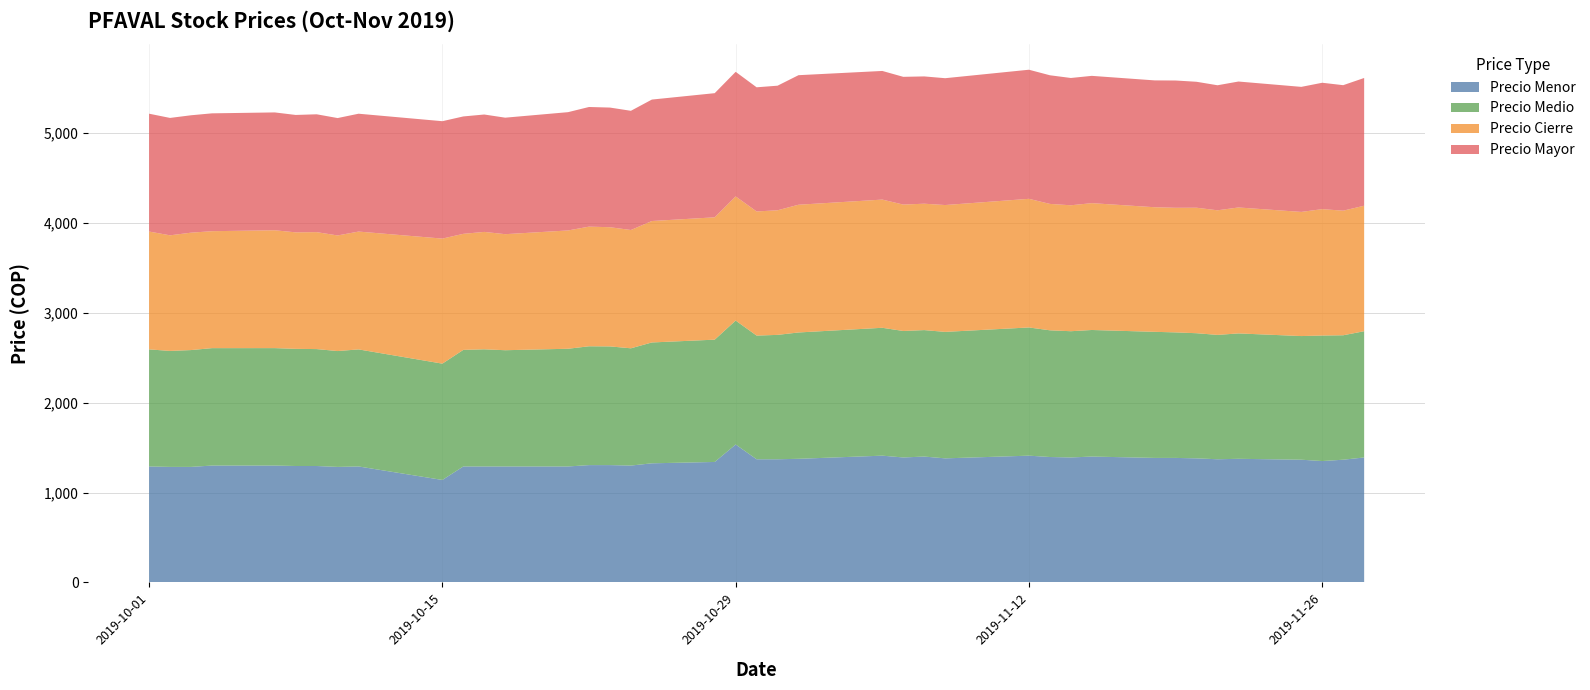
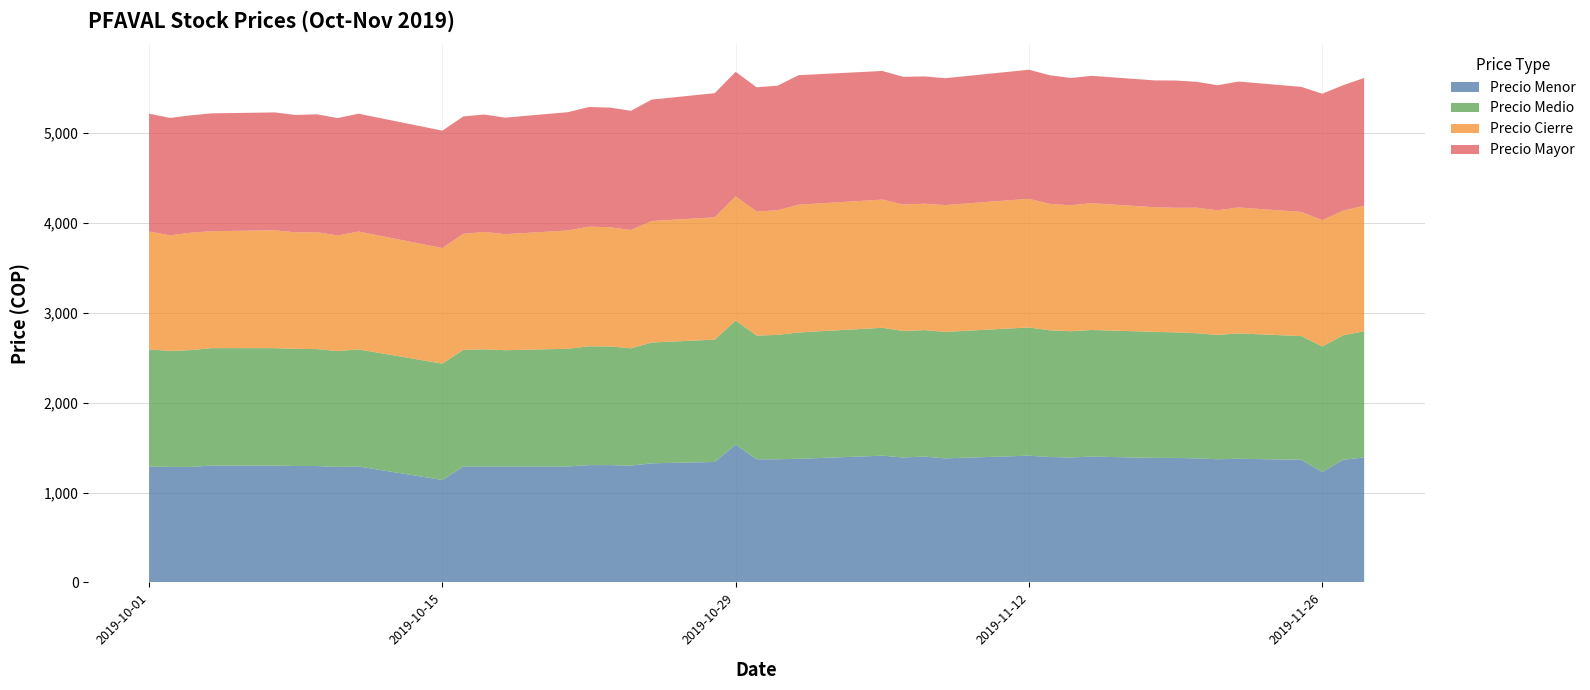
Precio Cierre, 2019-10-15: 1,400 -> 1,300
Precio Menor, 2019-11-26: 1,400 -> 1,200
